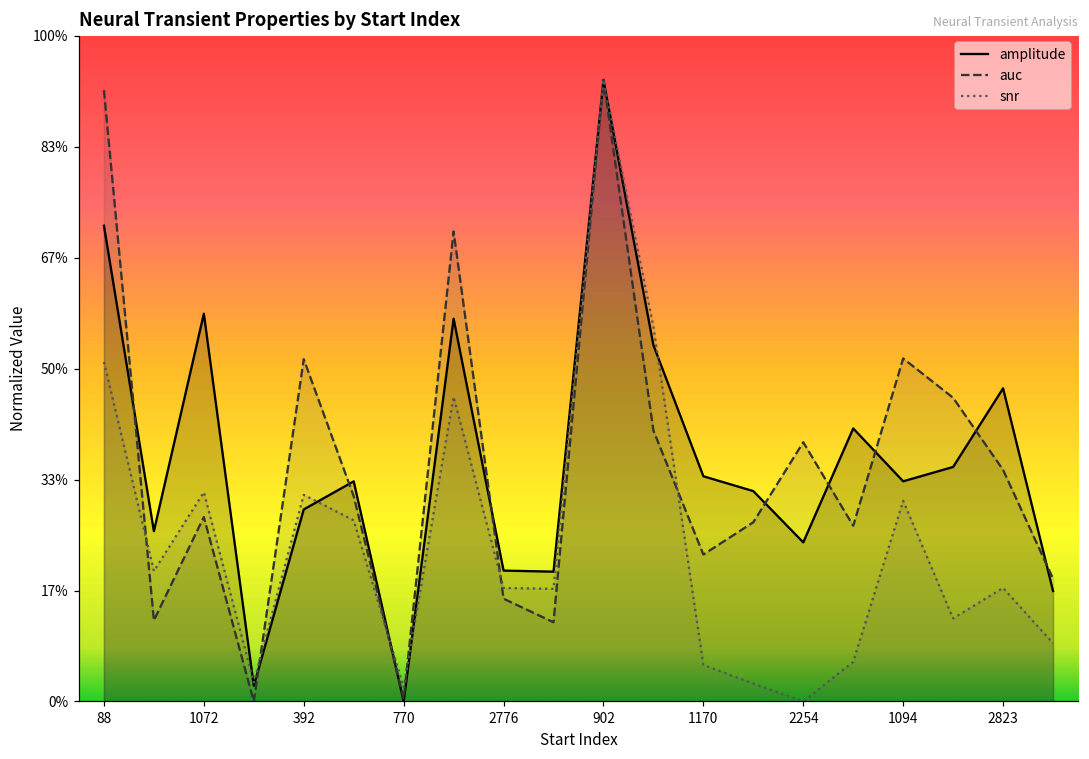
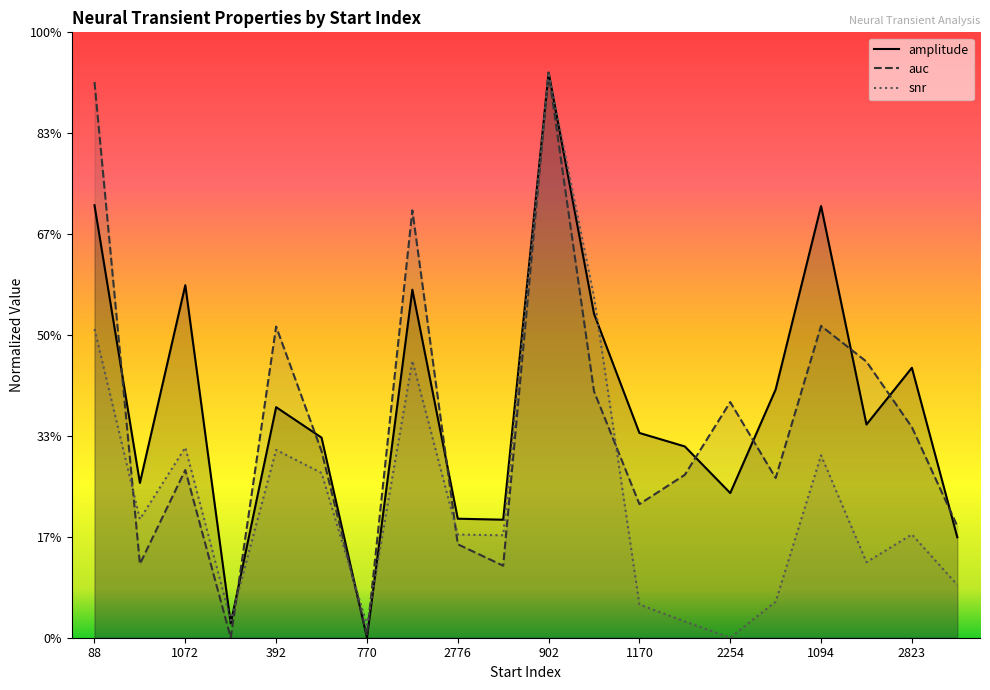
amplitude, 392: 29% -> 38%
amplitude, 1094: 33% -> 71%
amplitude, 2823: 47% -> 45%
